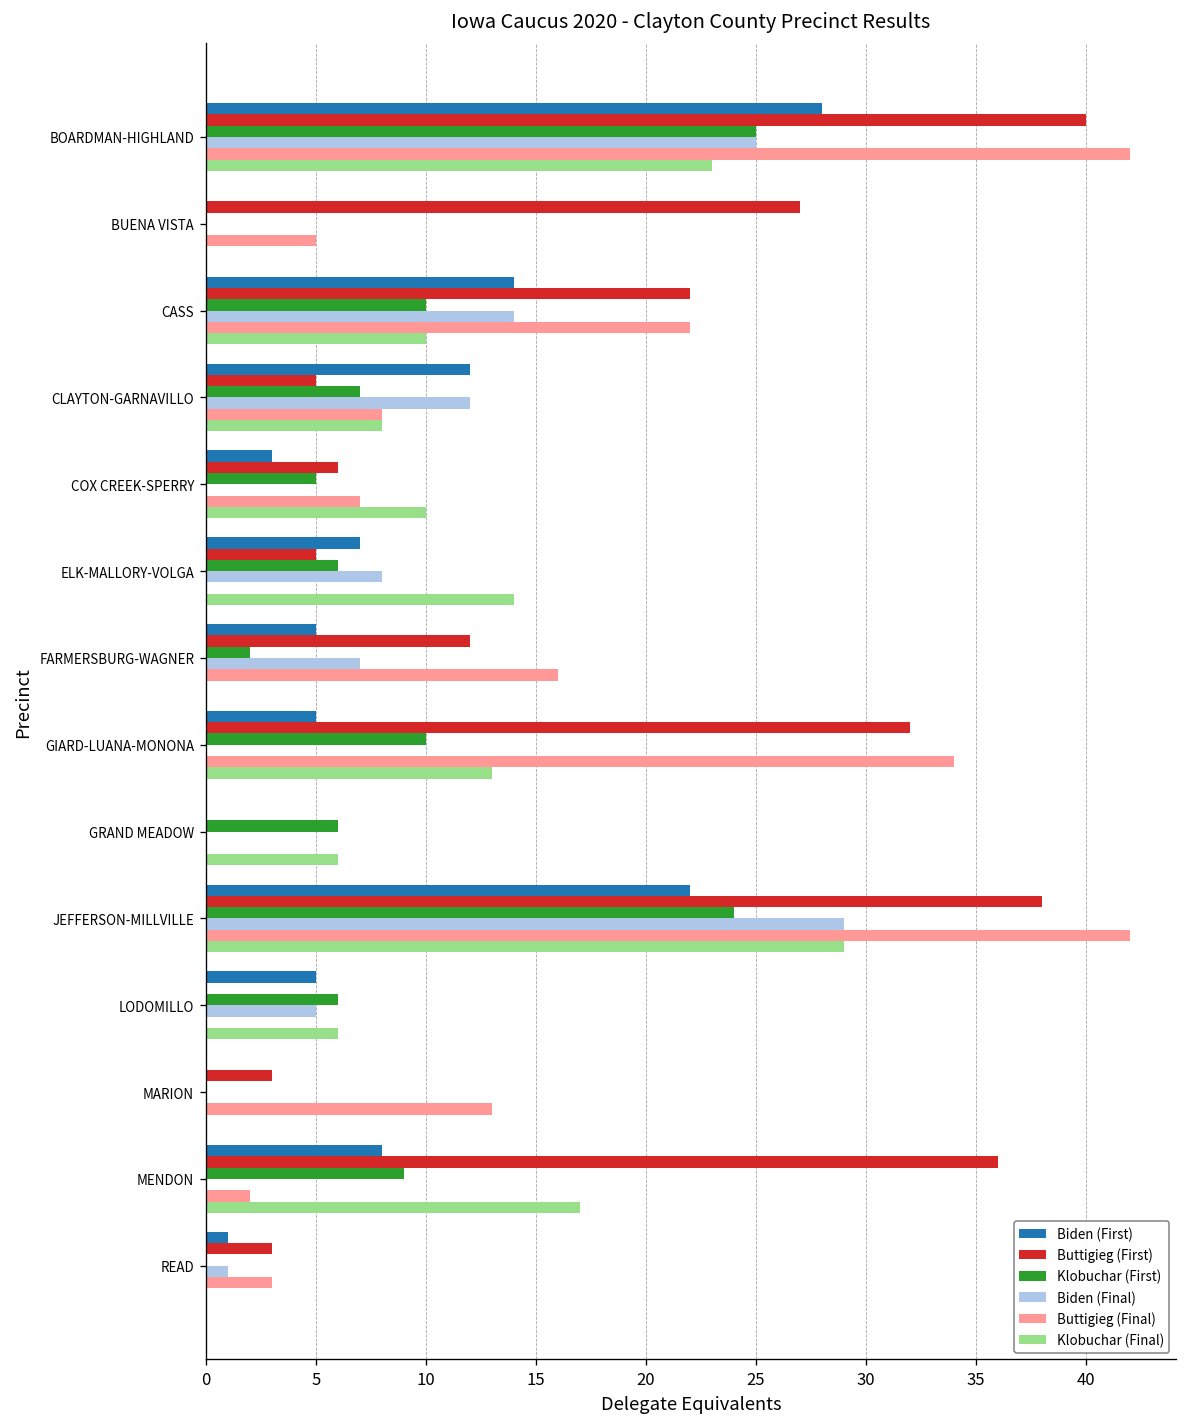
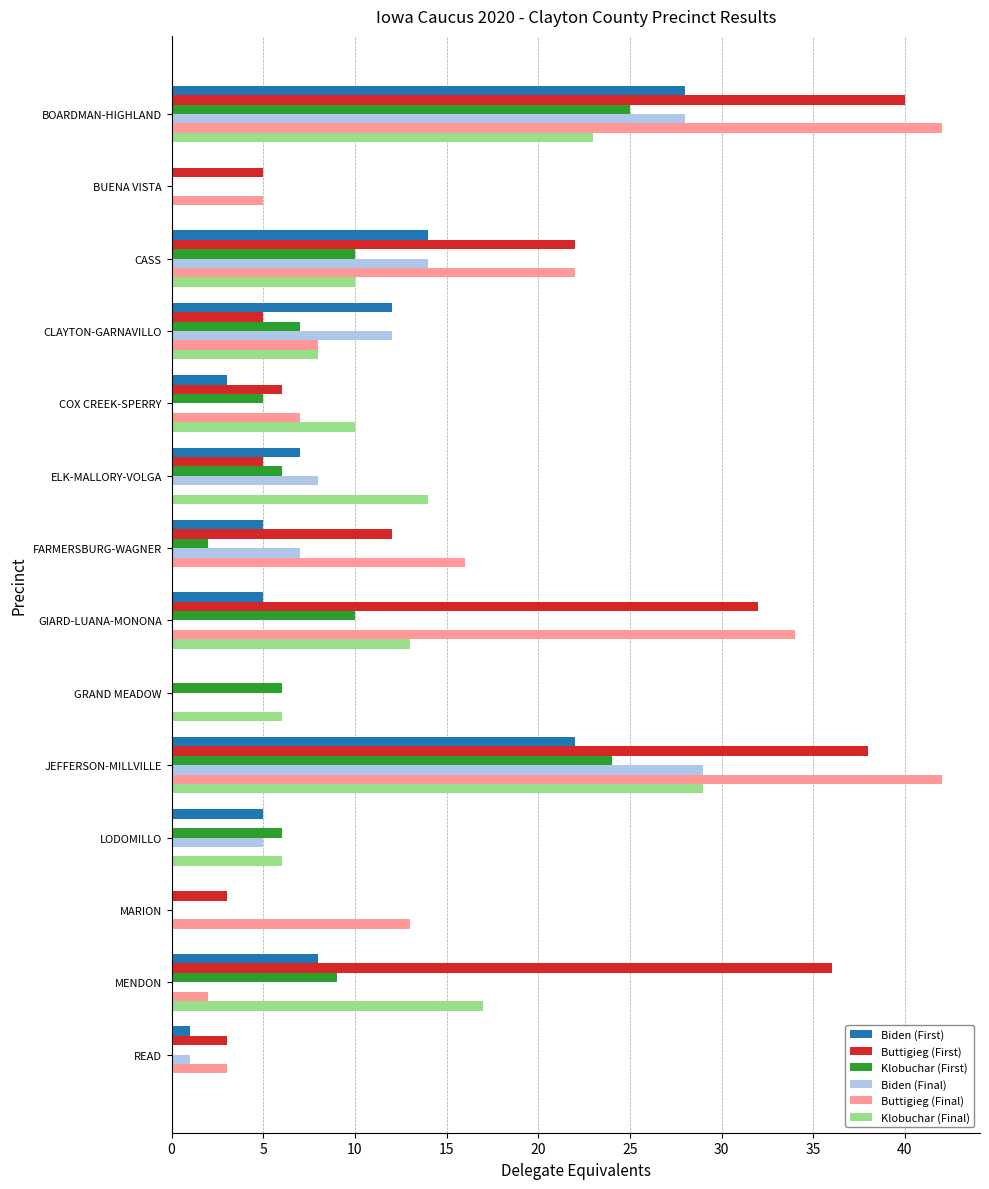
Biden (Final), BOARDMAN-HIGHLAND: 25 -> 28
Buttigieg (First), BUENA VISTA: 27 -> 5
